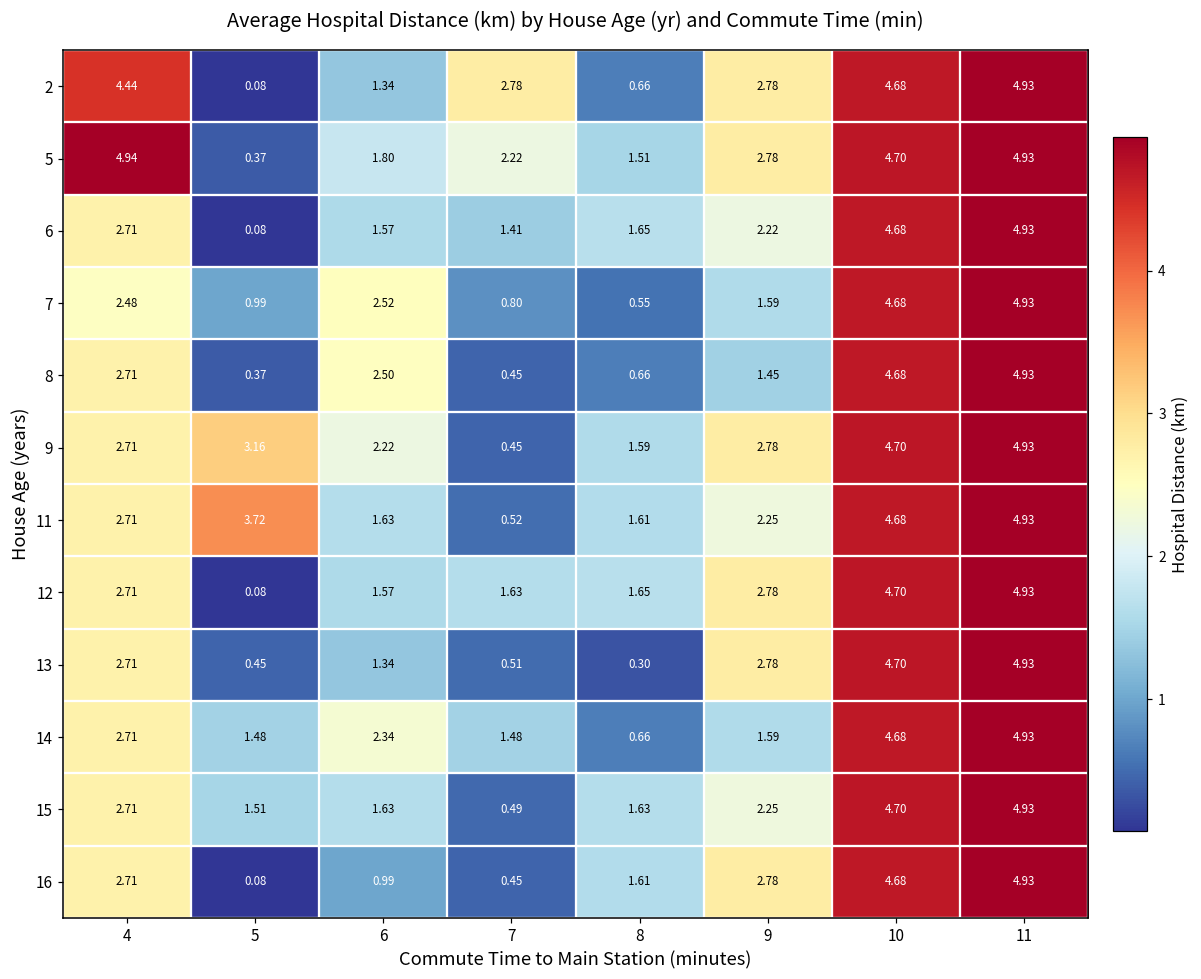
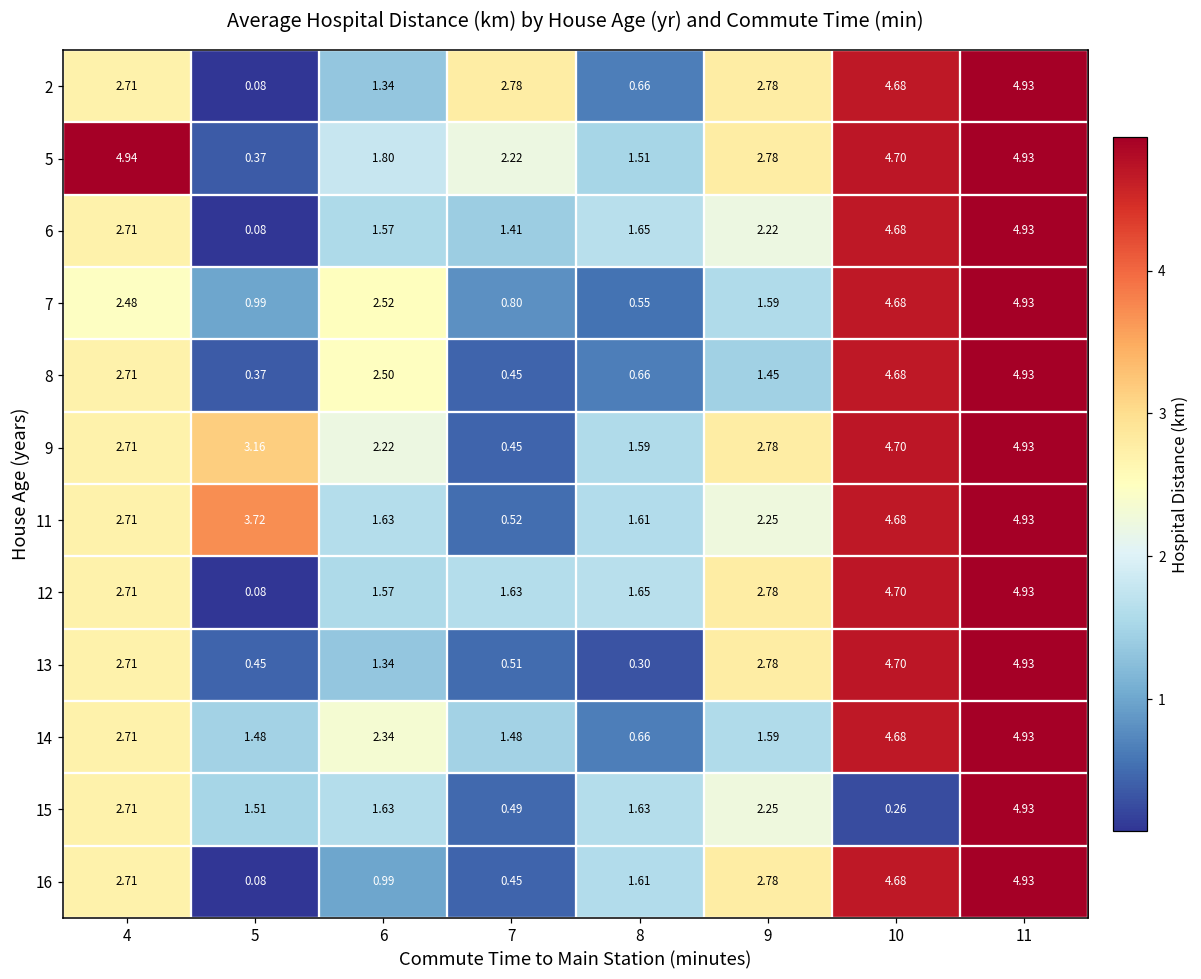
2, 4: 4.44 -> 2.71
15, 10: 4.70 -> 0.26
